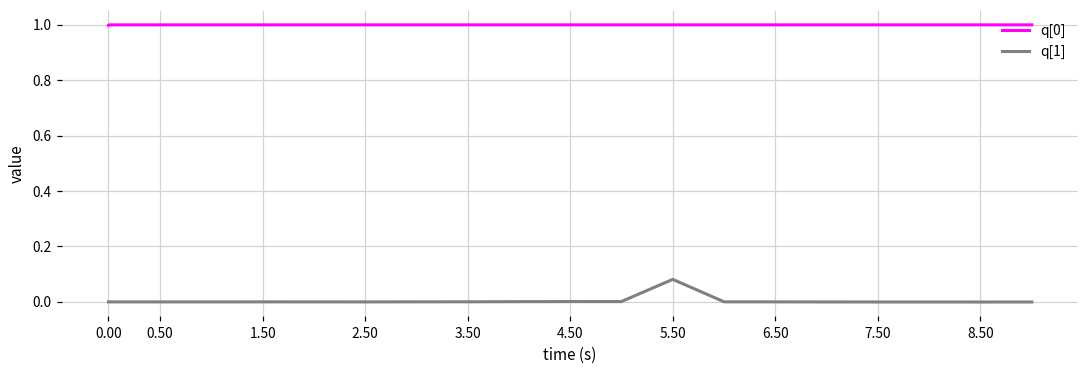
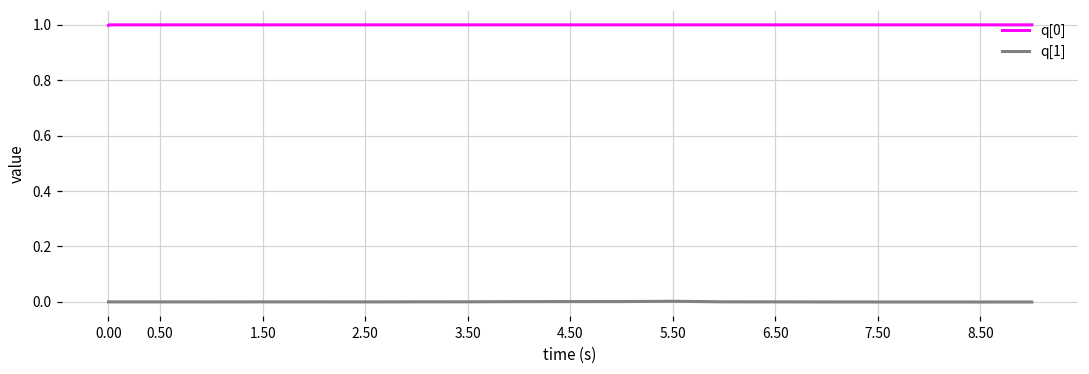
q[1], 5.50: 0.08 -> 0.00
